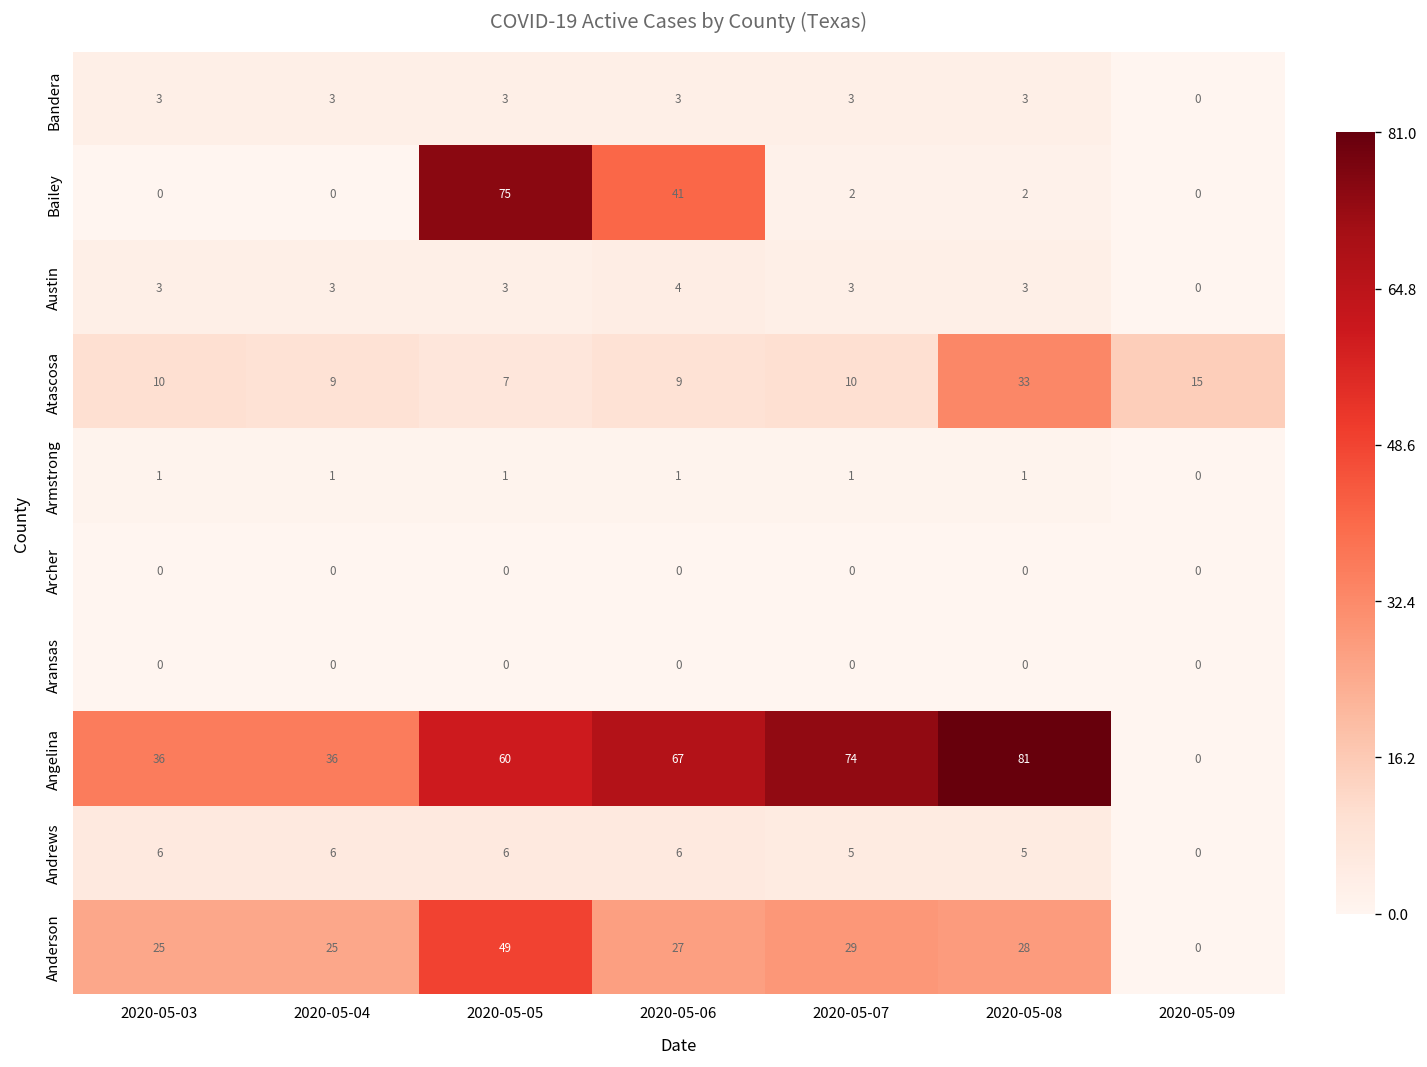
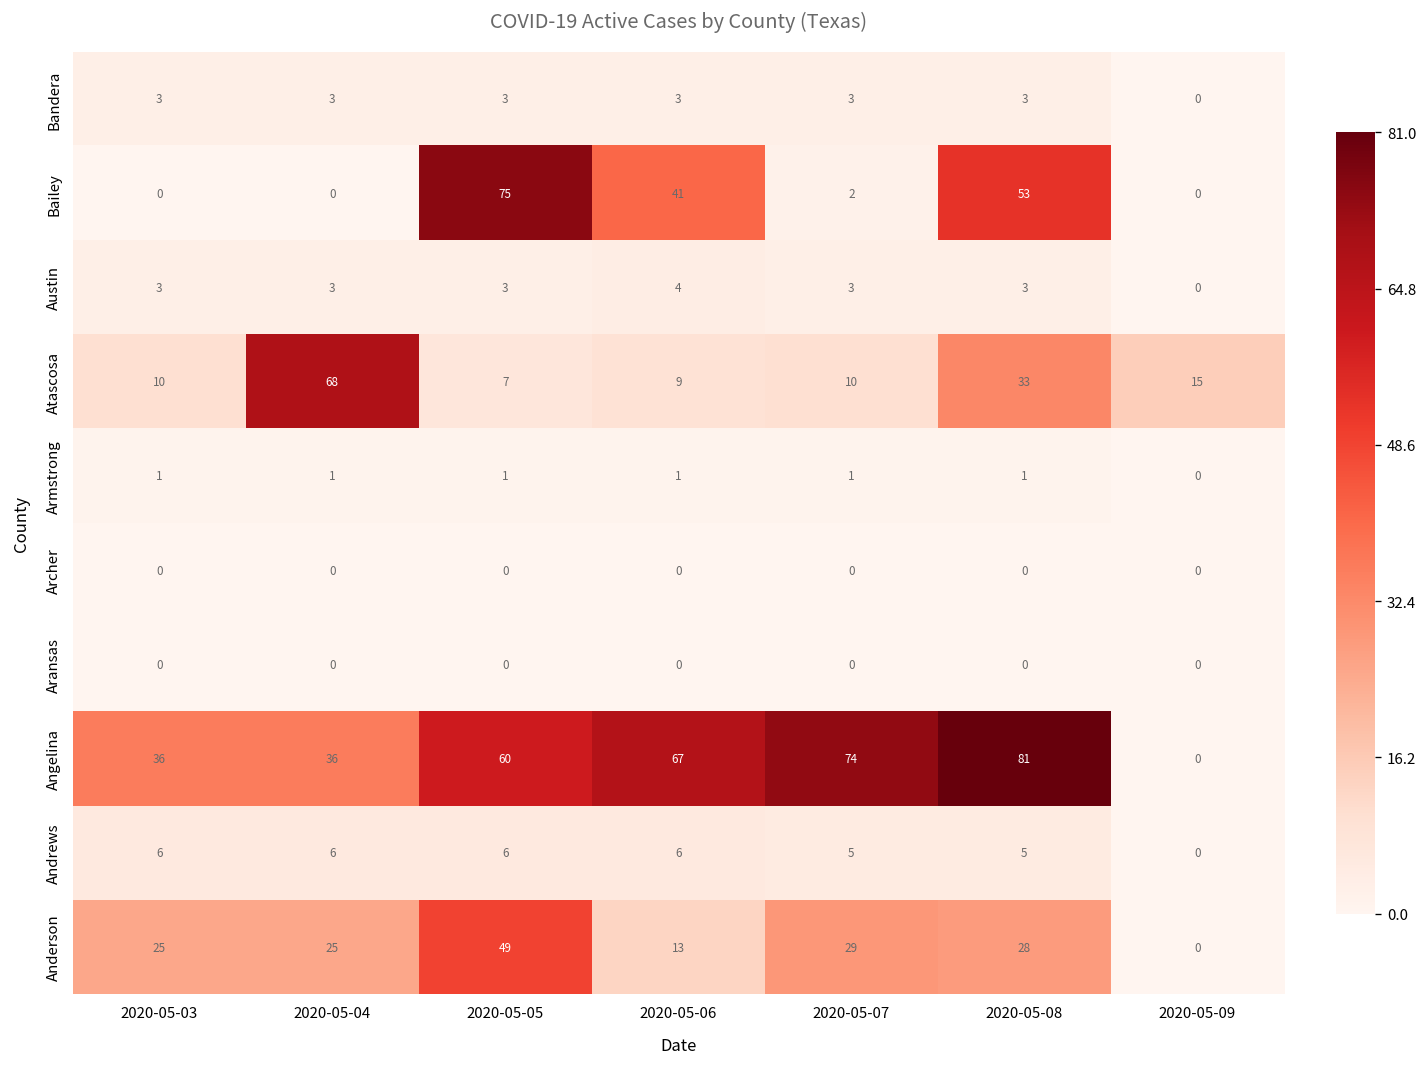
Bailey, 2020-05-08: 2 -> 53
Atascosa, 2020-05-04: 9 -> 68
Anderson, 2020-05-06: 27 -> 13
